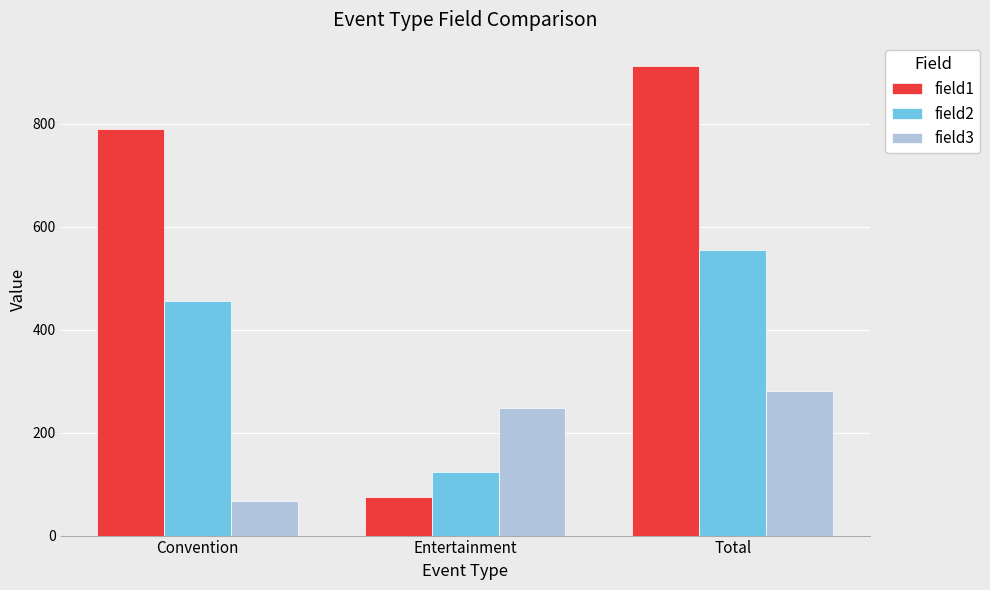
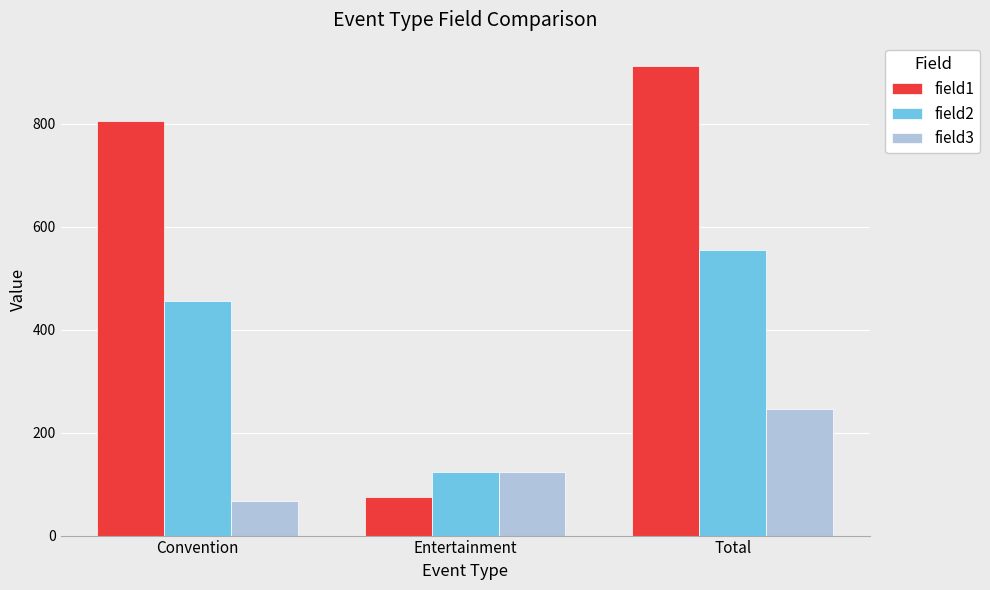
field1, Convention: 790 -> 810
field3, Entertainment: 250 -> 120
field3, Total: 280 -> 250
